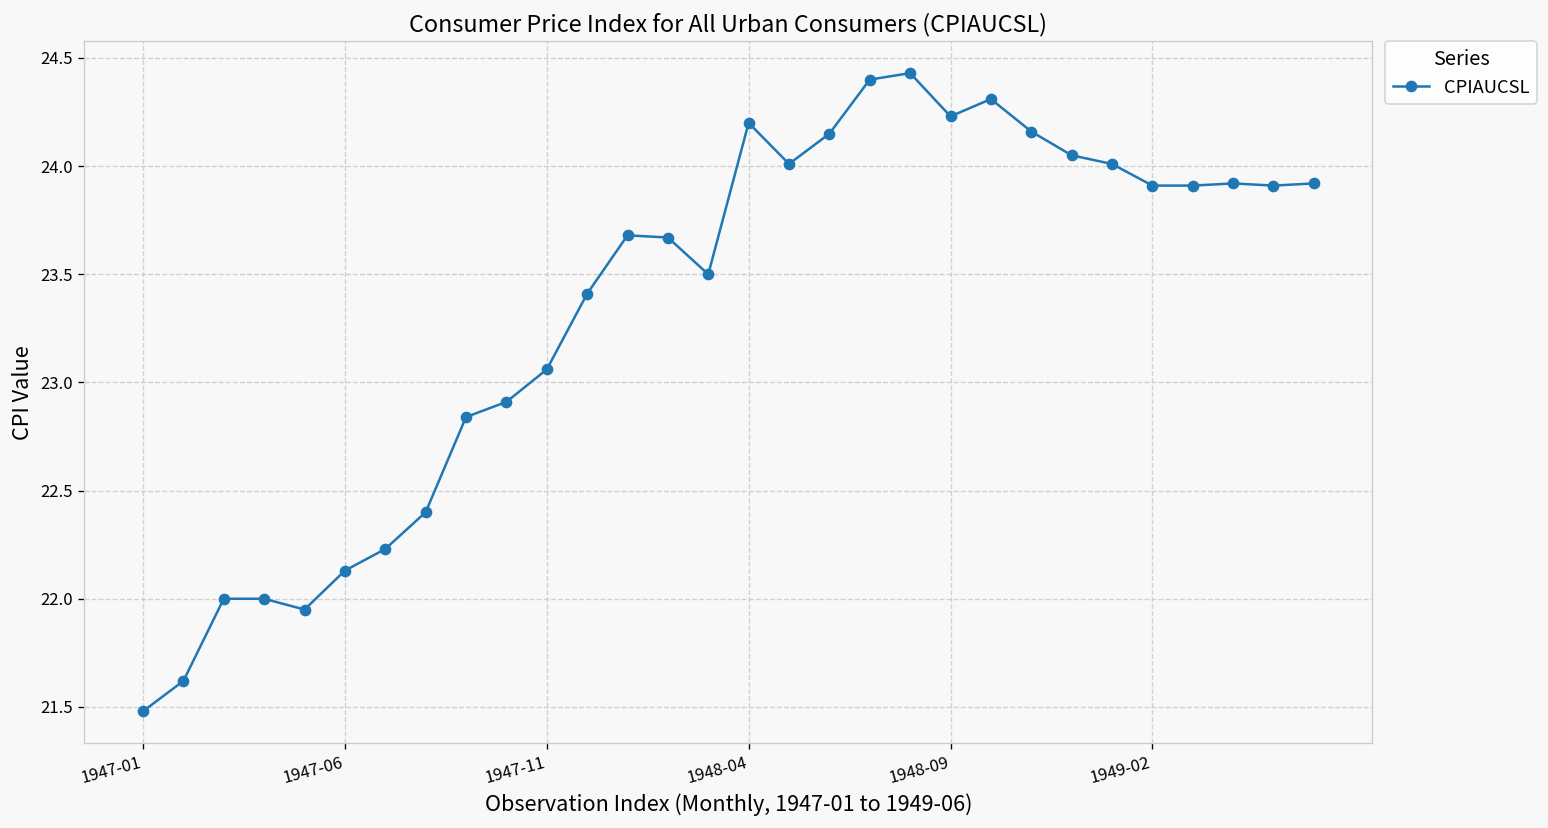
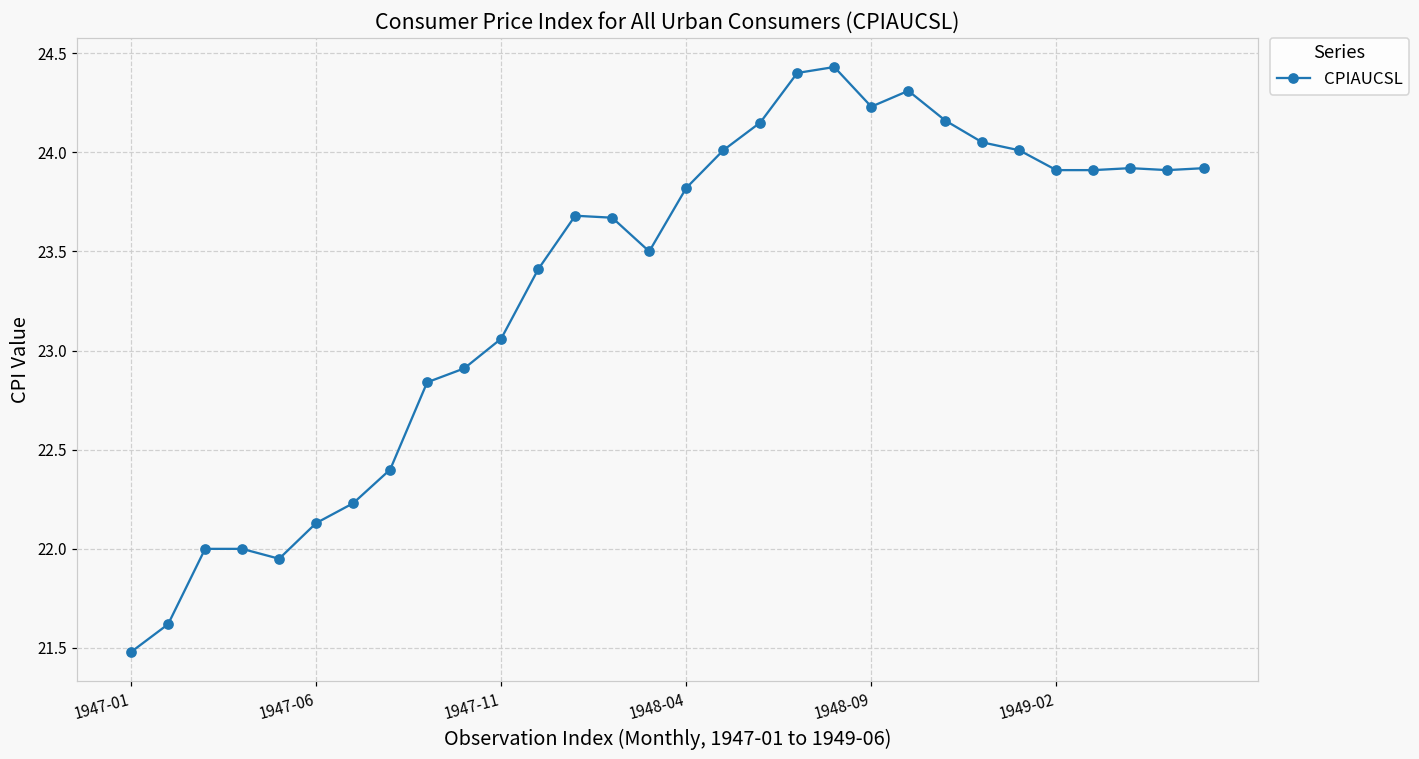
1948-04: 24.20 -> 23.82
